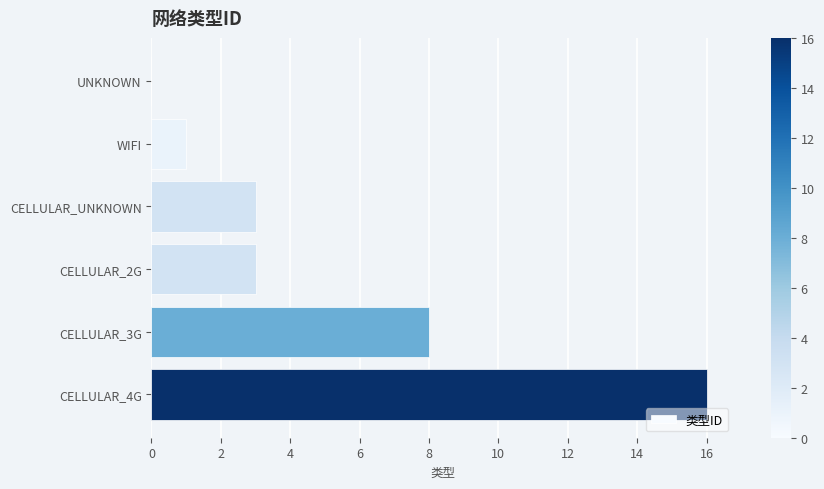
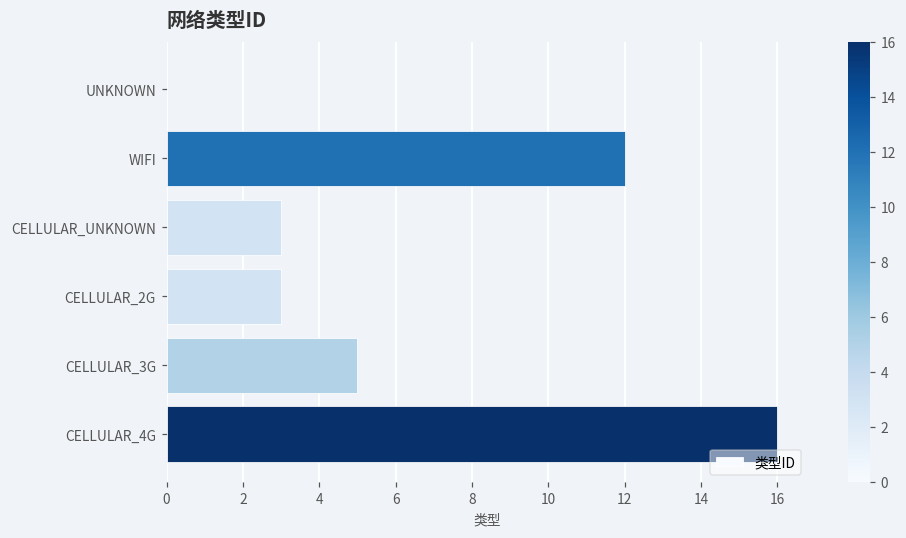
WIFI: 1 -> 12
CELLULAR_3G: 8 -> 5
